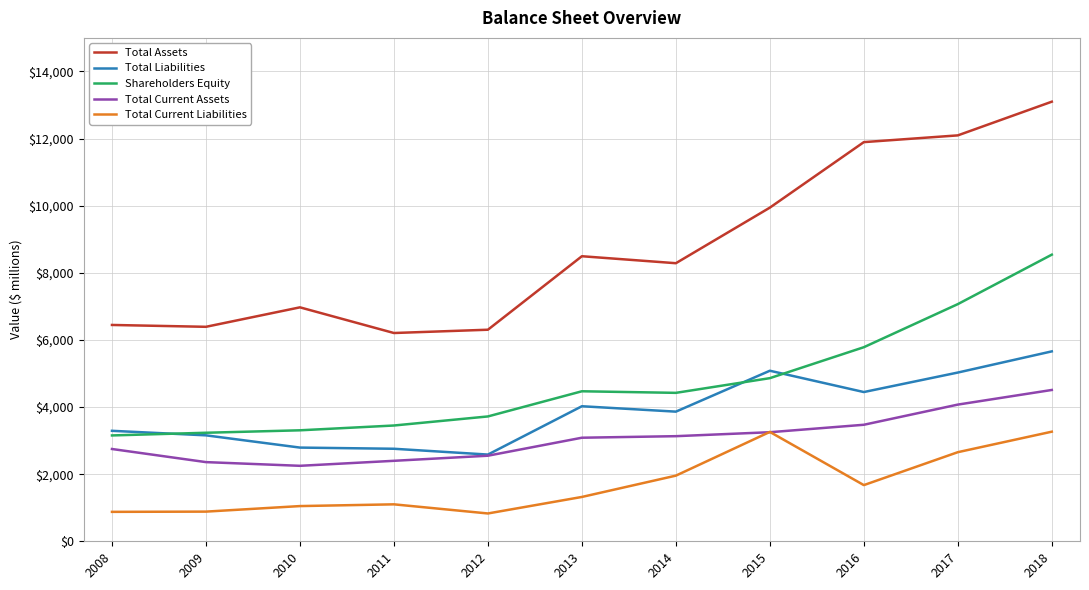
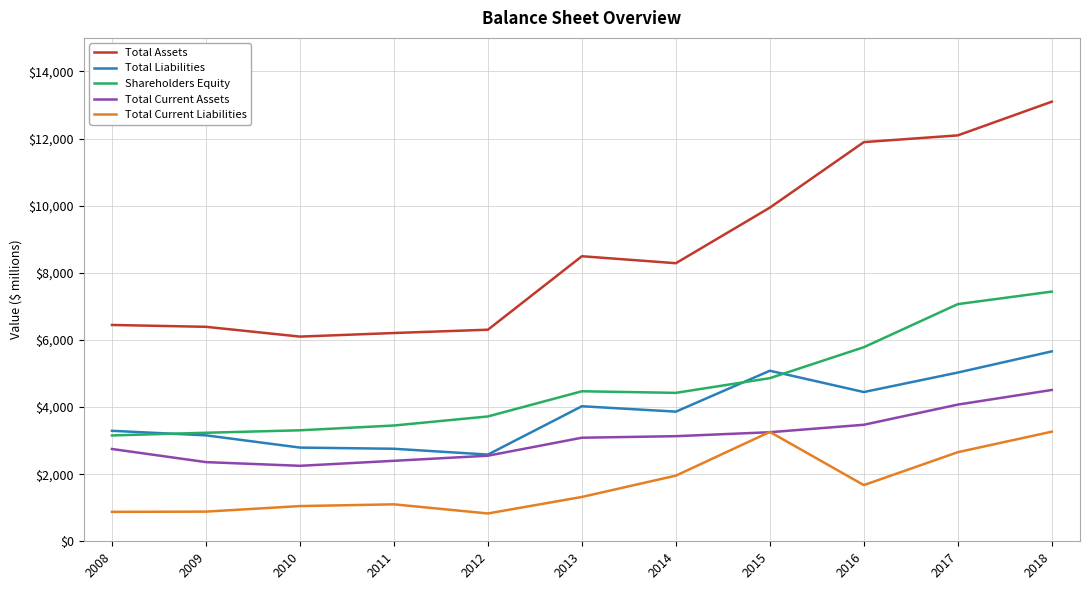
Total Assets, 2010: $7,000 -> $6,100
Shareholders Equity, 2018: $8,500 -> $7,400
